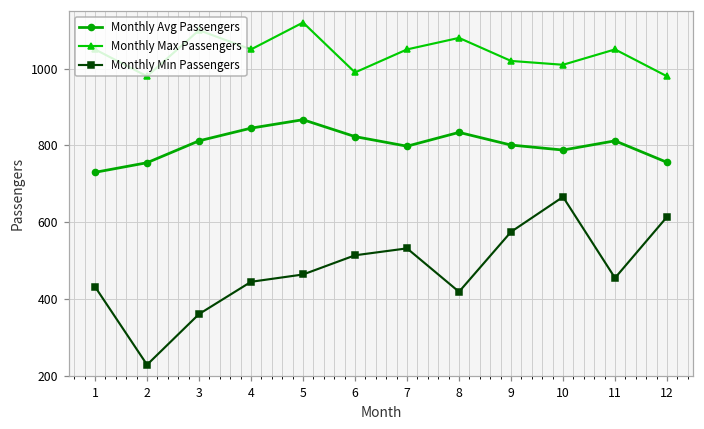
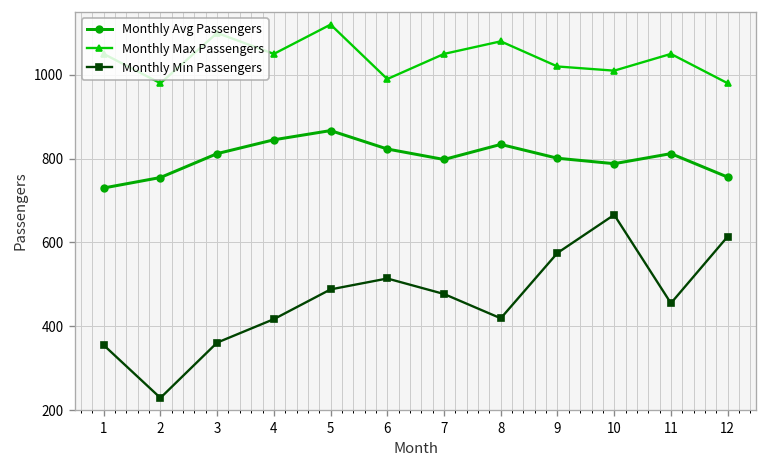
Monthly Min Passengers, 1: 430 -> 360
Monthly Min Passengers, 4: 450 -> 420
Monthly Min Passengers, 5: 460 -> 490
Monthly Min Passengers, 7: 530 -> 480
